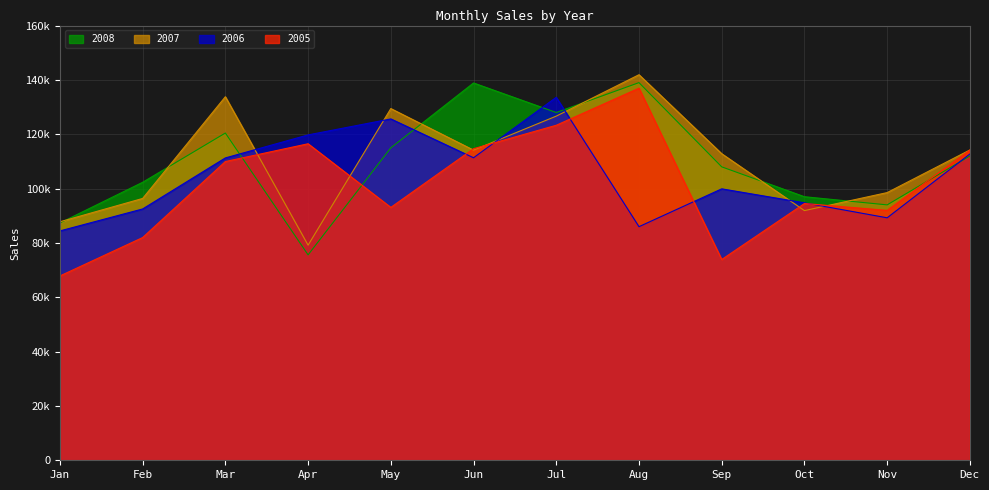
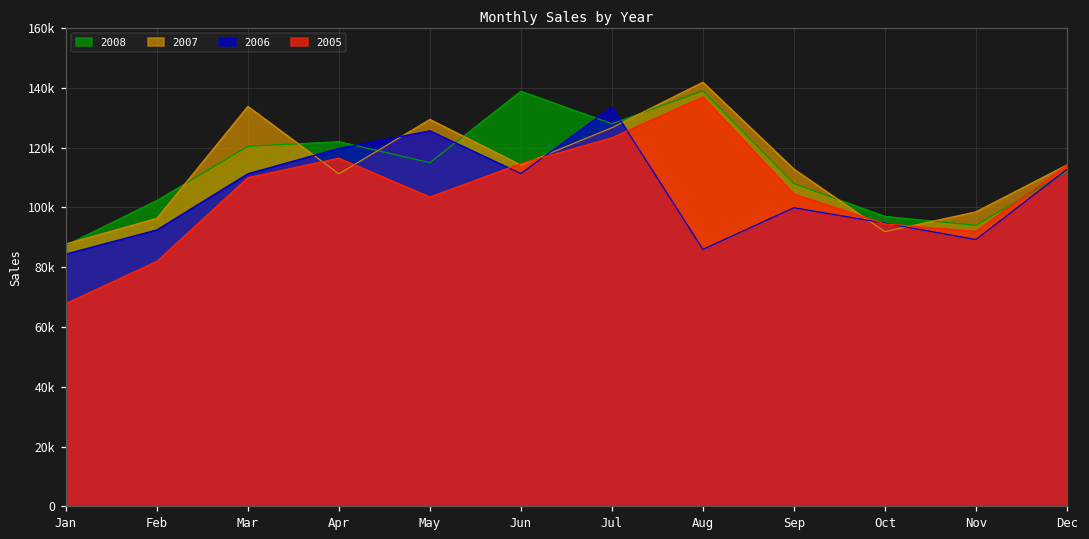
2008, Apr: 76000 -> 122000
2007, Apr: 79000 -> 111000
2005, May: 93000 -> 103000
2005, Sep: 74000 -> 105000
